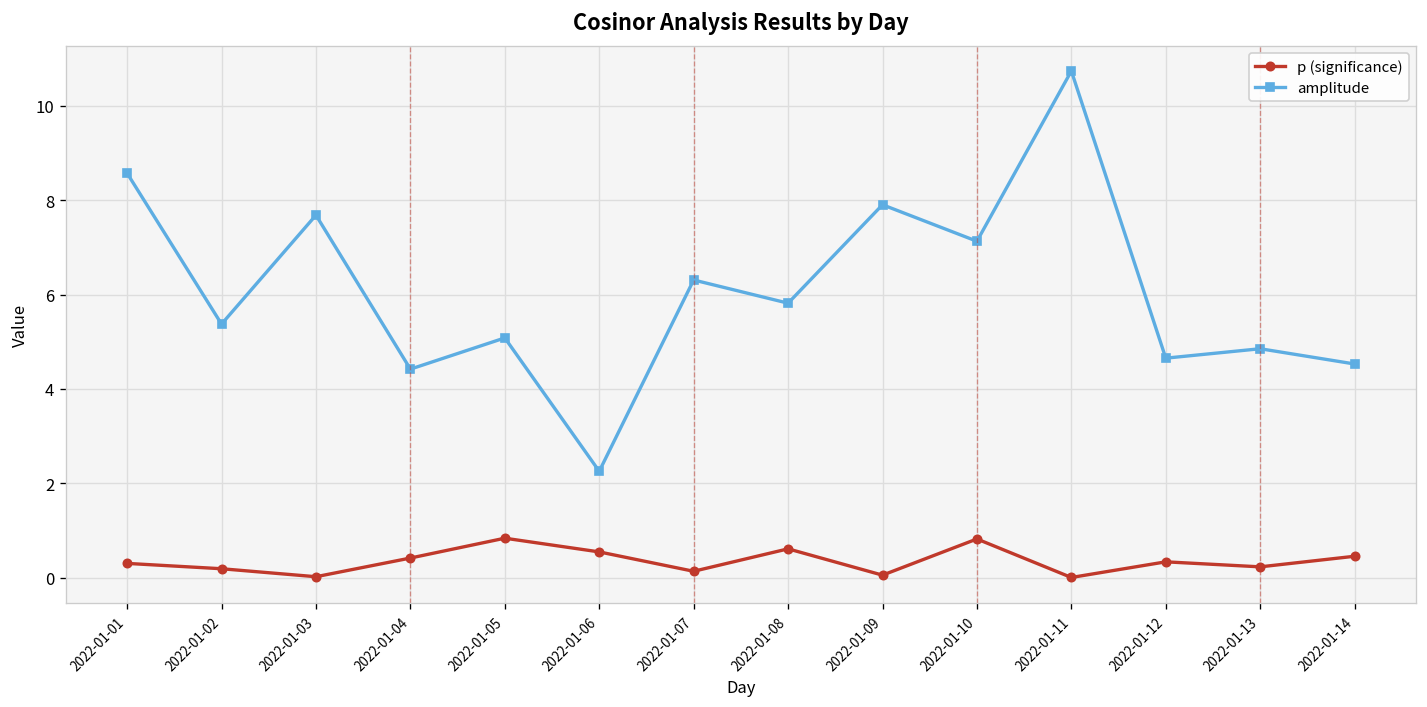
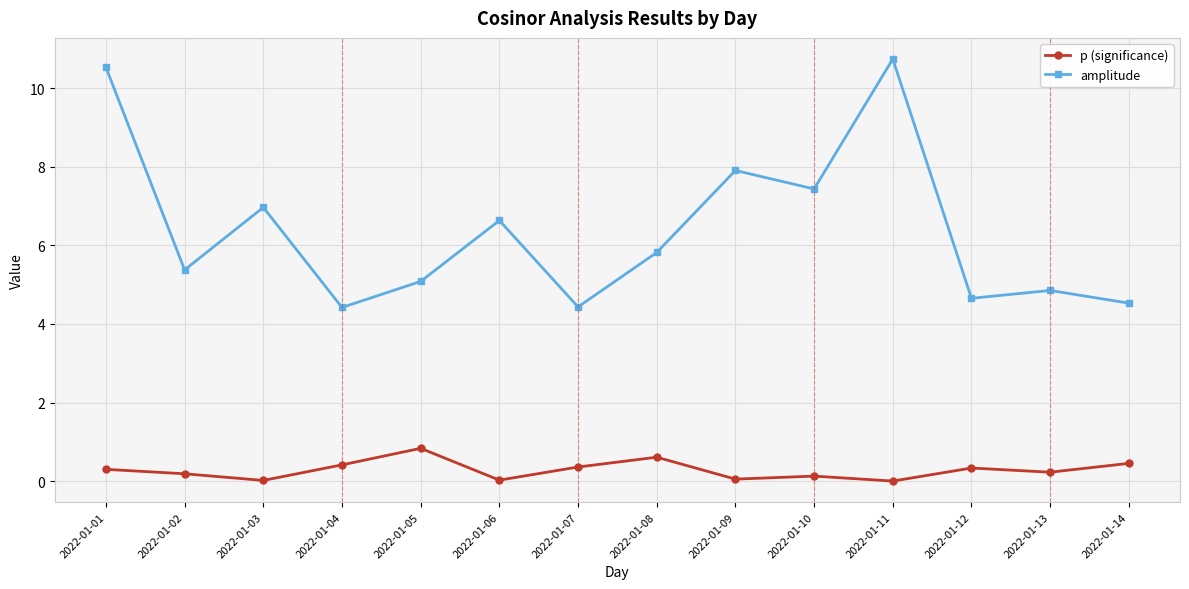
amplitude, 2022-01-01: 8.6 -> 10.5
amplitude, 2022-01-03: 7.7 -> 7.0
p (significance), 2022-01-06: 0.5 -> 0.0
amplitude, 2022-01-06: 2.3 -> 6.6
p (significance), 2022-01-07: 0.1 -> 0.4
amplitude, 2022-01-07: 6.3 -> 4.4
p (significance), 2022-01-10: 0.8 -> 0.1
amplitude, 2022-01-10: 7.1 -> 7.4
